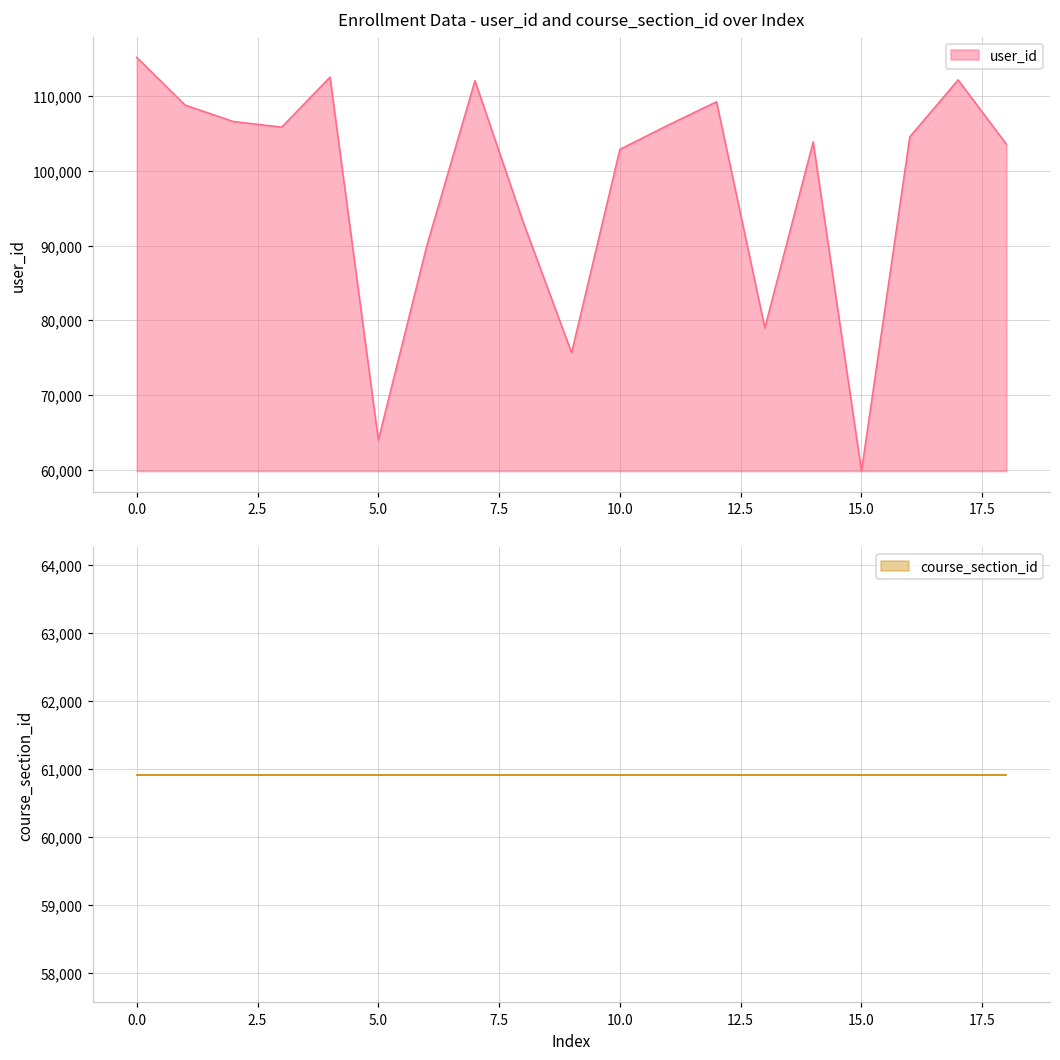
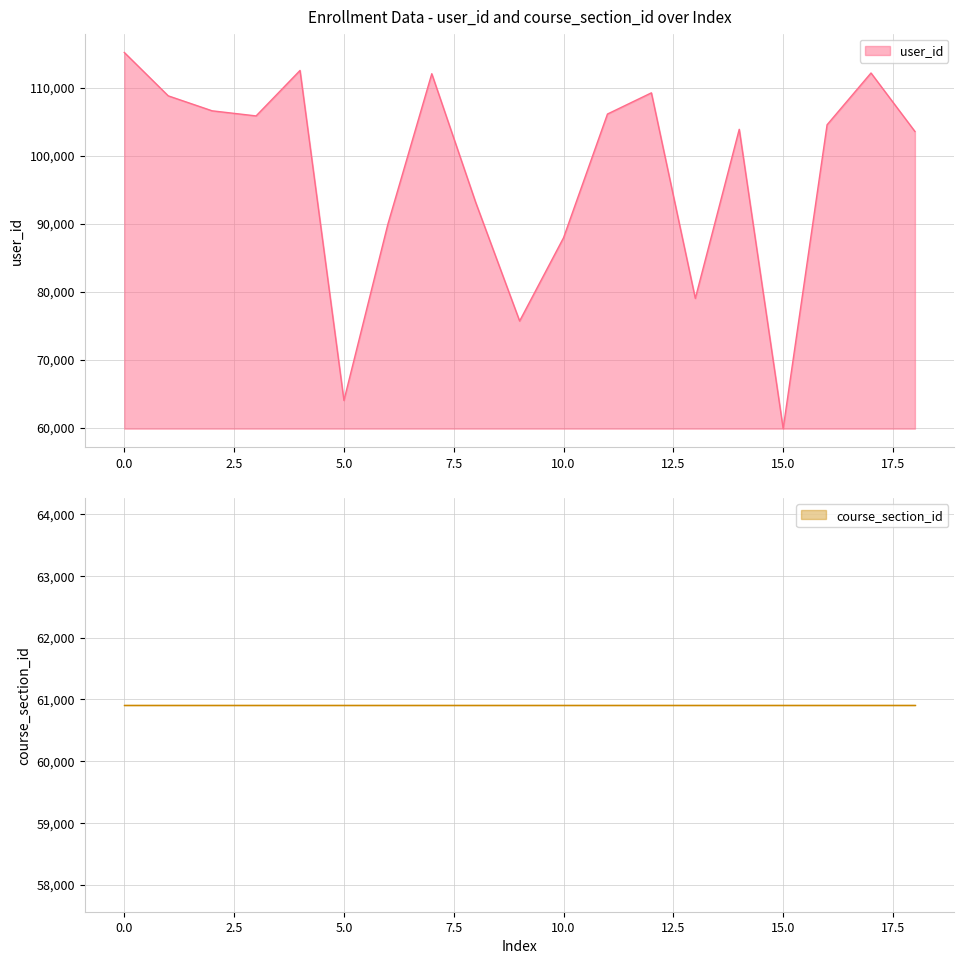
Enrollment Data - user_id and course_section_id over Index, 10.0: 103,000 -> 88,000
